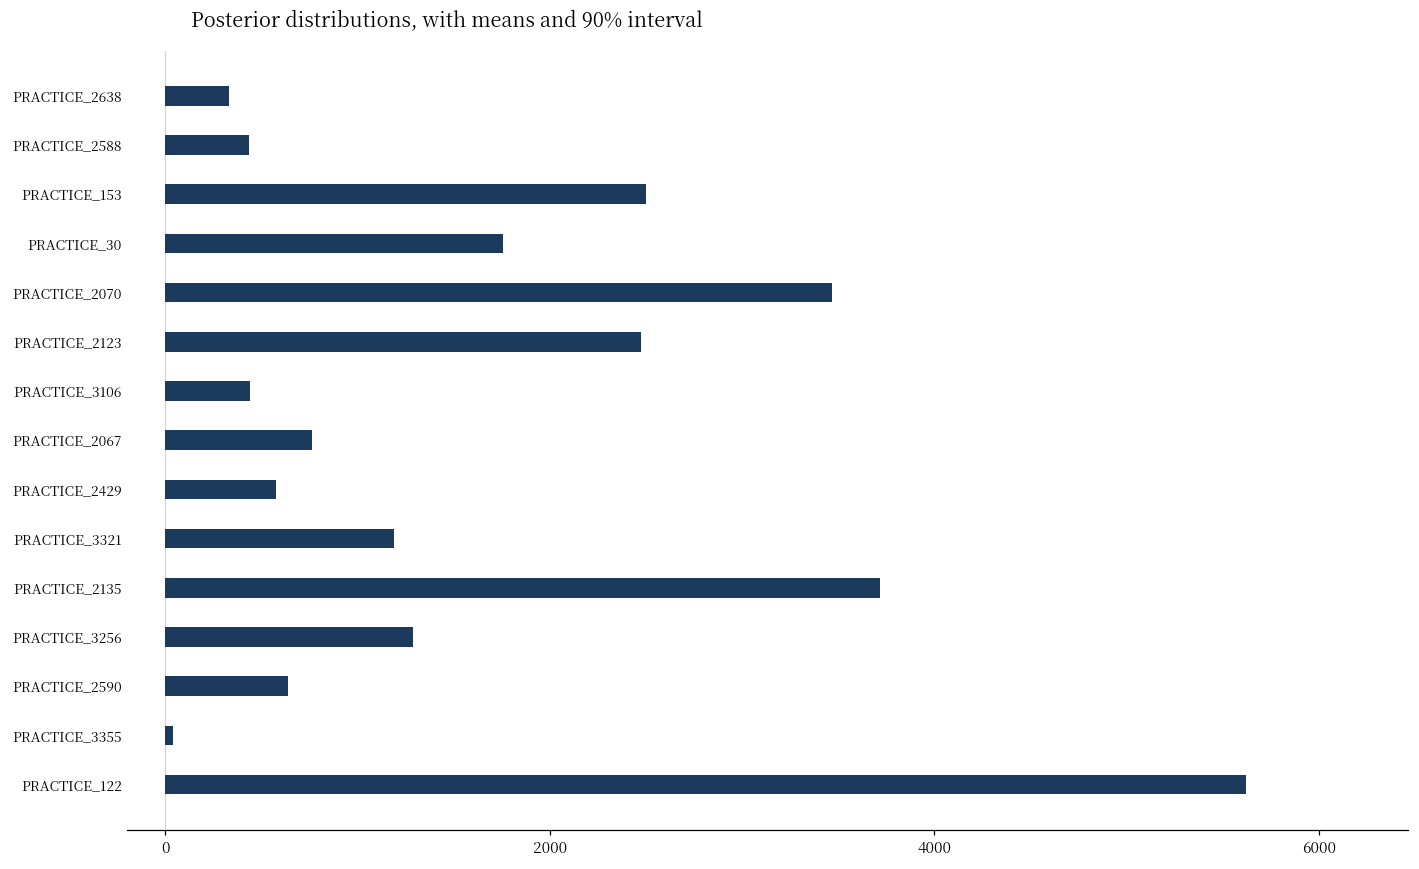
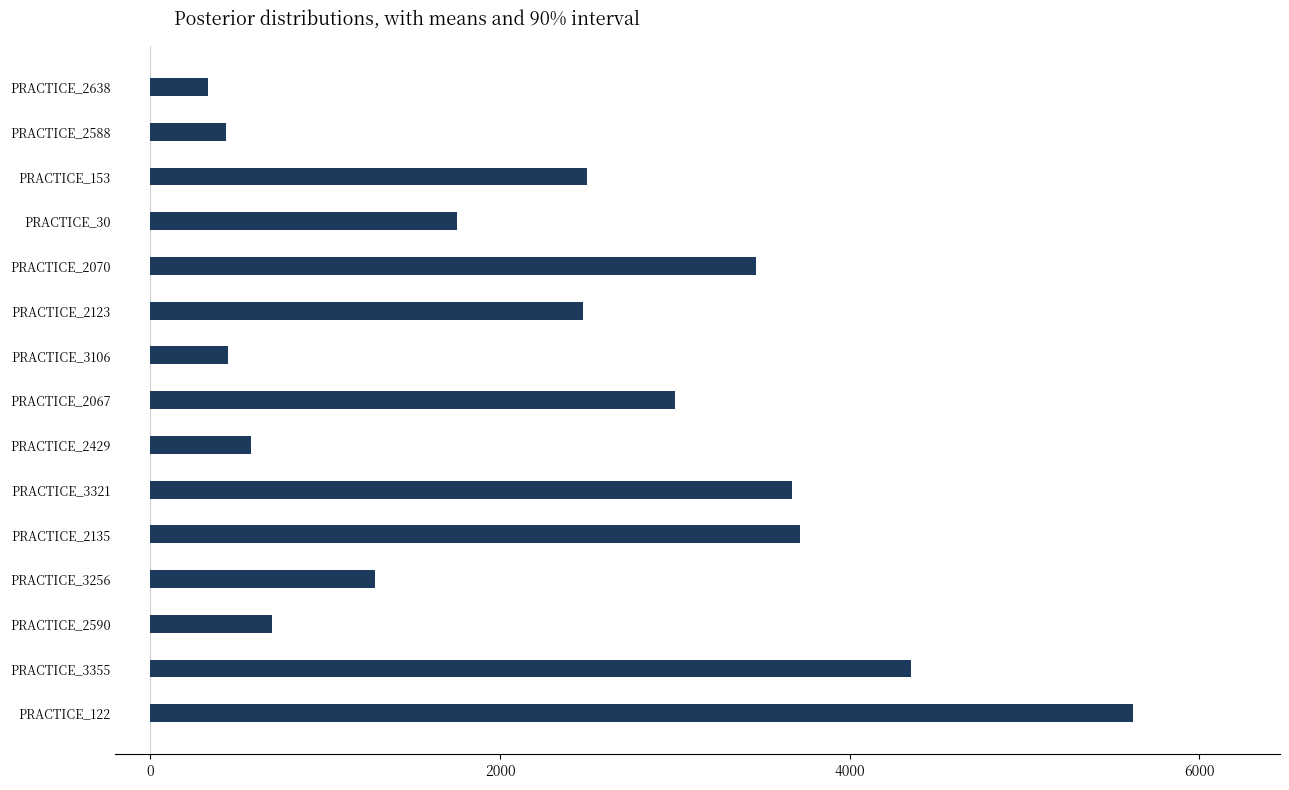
PRACTICE_2067: 760 -> 3000
PRACTICE_3321: 1190 -> 3670
PRACTICE_2590: 640 -> 700
PRACTICE_3355: 40 -> 4350
